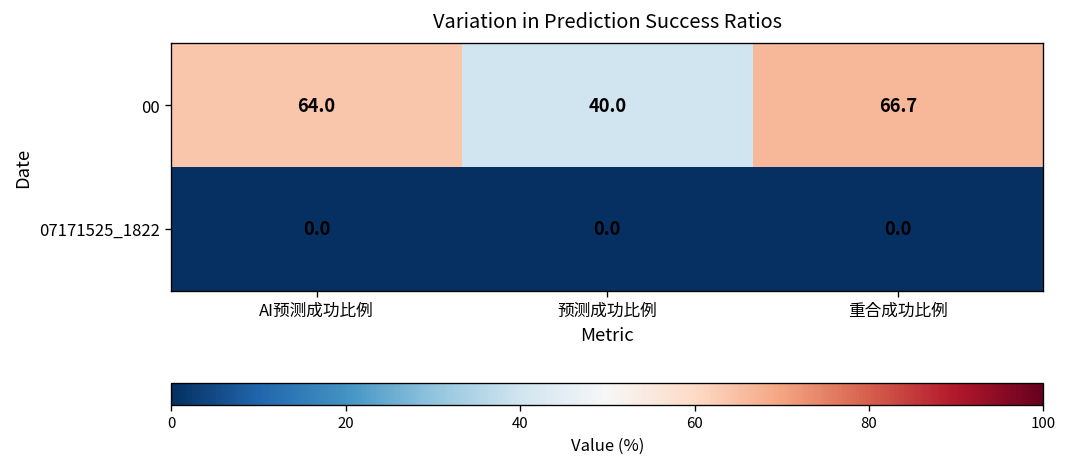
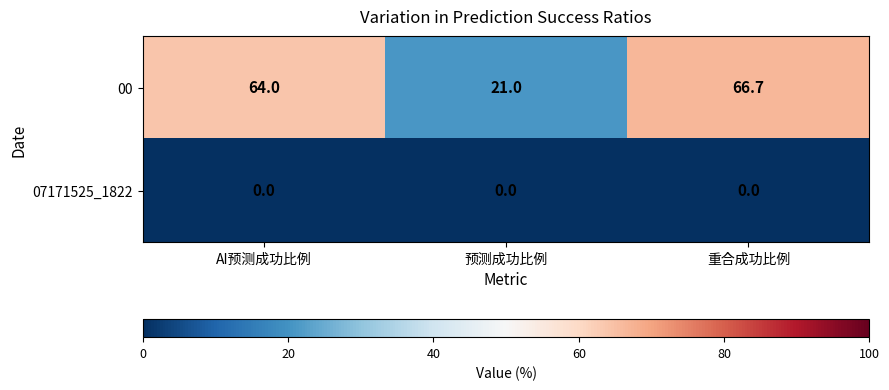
00, 预测成功比例: 40.0 -> 21.0
